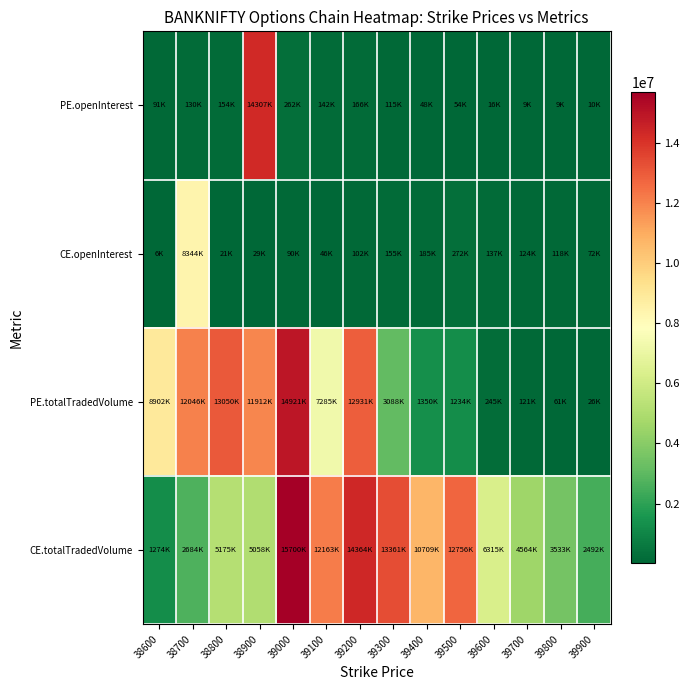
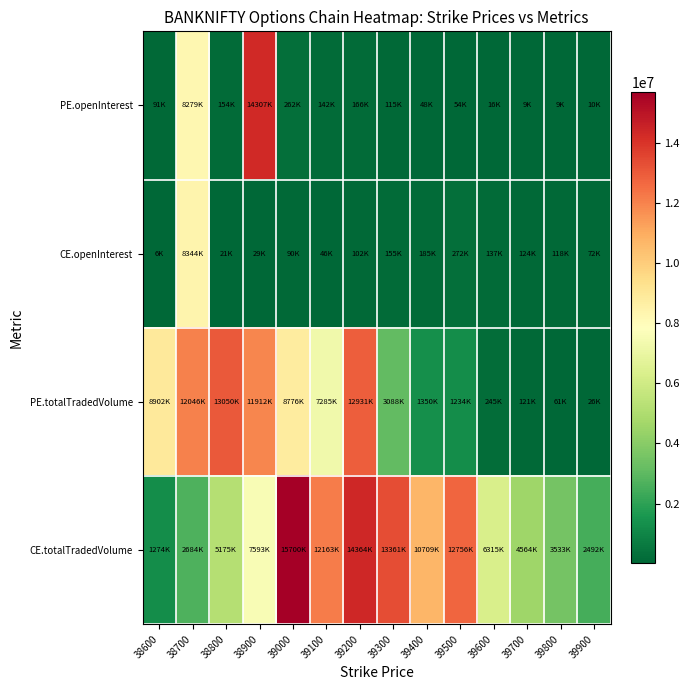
PE.openInterest, 38700: 130K -> 8279K
PE.totalTradedVolume, 39000: 14921K -> 8776K
CE.totalTradedVolume, 38900: 5058K -> 7593K
